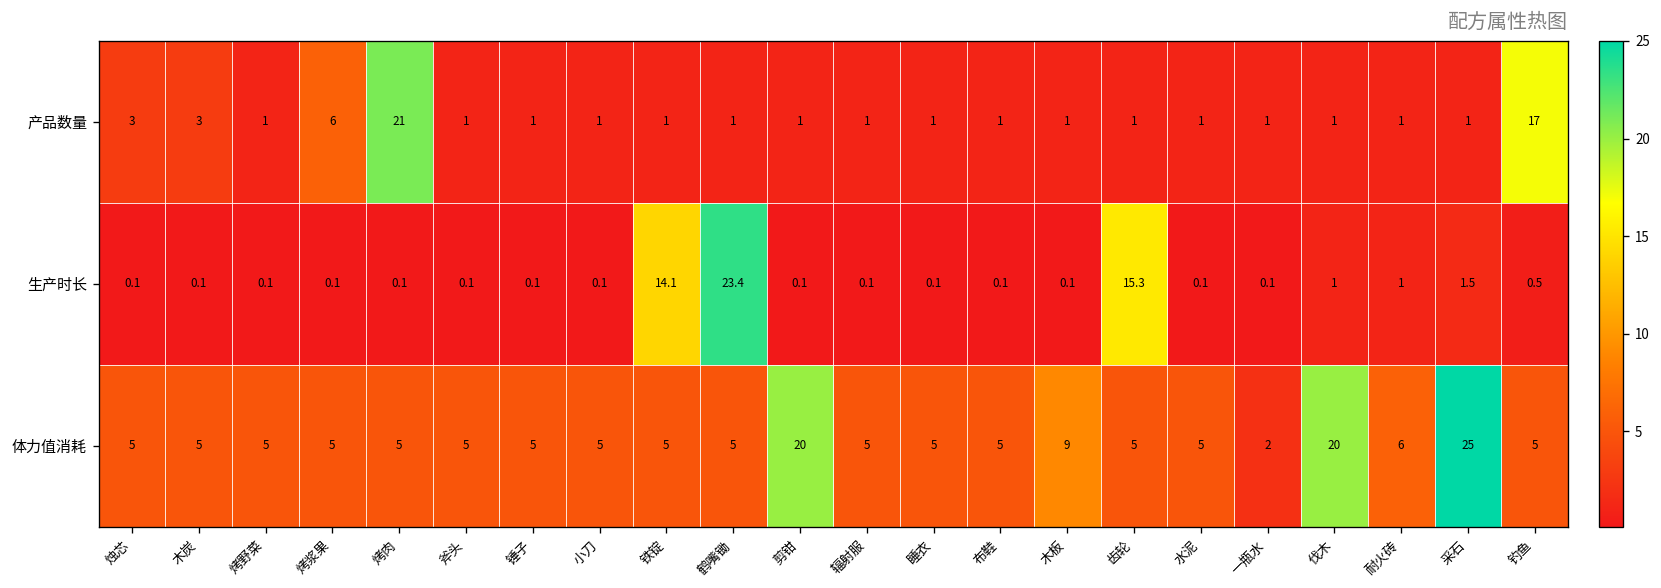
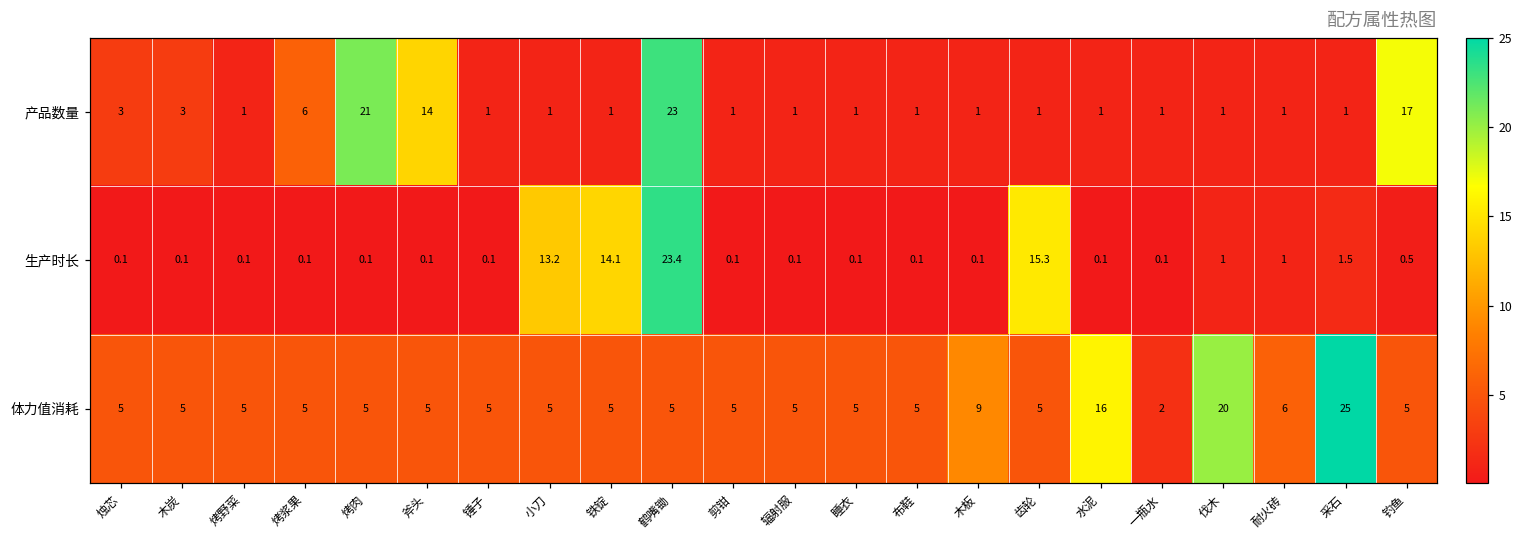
产品数量, 斧头: 1 -> 14
产品数量, 鹤嘴锄: 1 -> 23
生产时长, 小刀: 0.1 -> 13.2
体力值消耗, 剪钳: 20 -> 5
体力值消耗, 水泥: 5 -> 16
